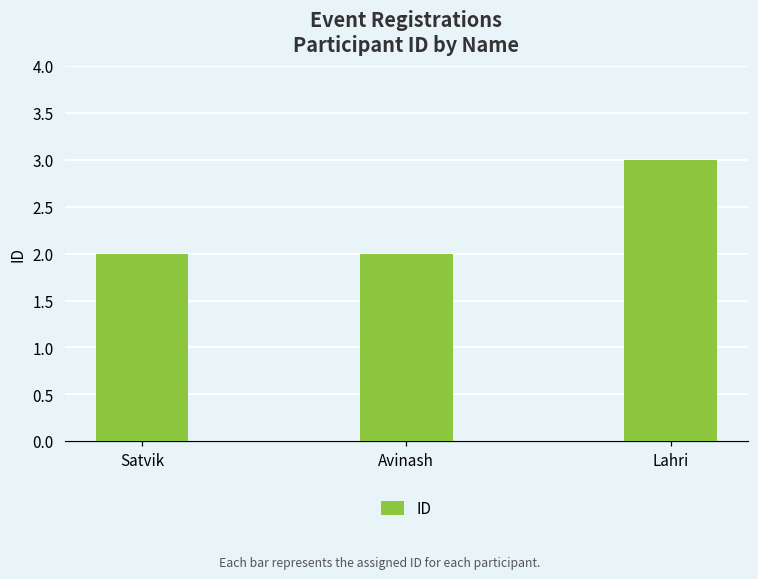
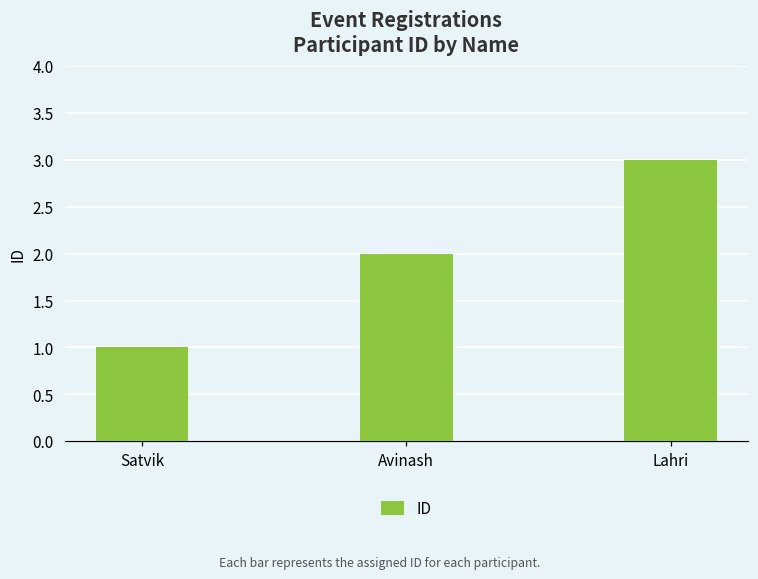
Satvik: 2 -> 1
